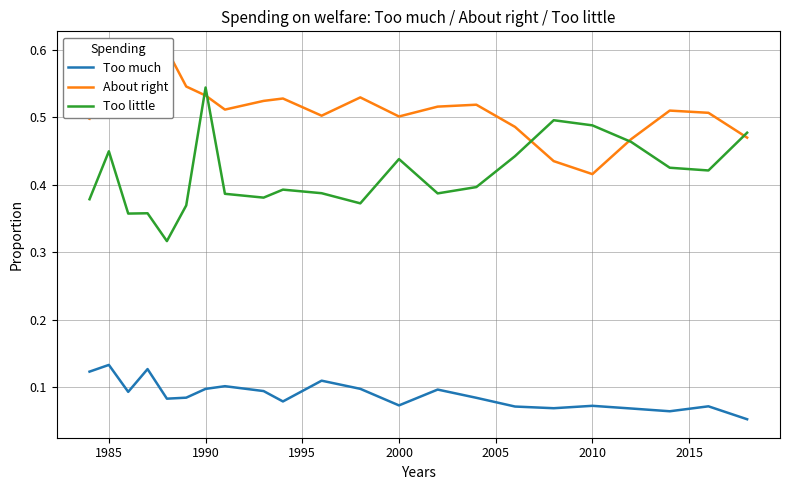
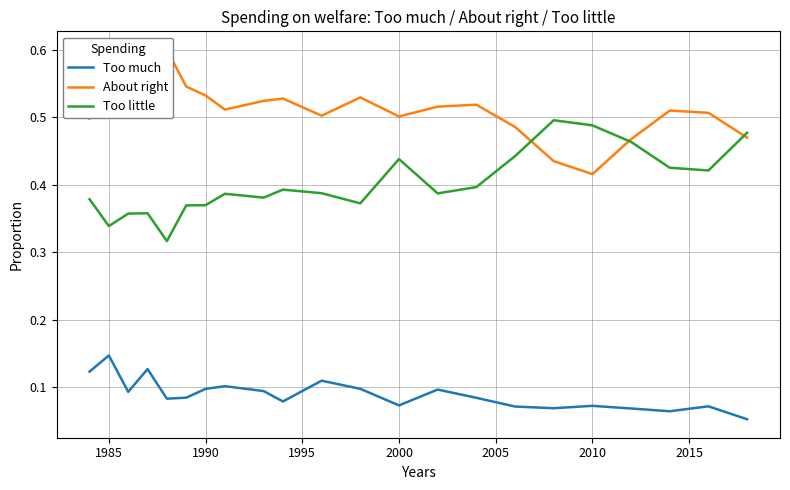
Too much, 1985: 0.13 -> 0.15
Too little, 1985: 0.45 -> 0.34
Too little, 1990: 0.54 -> 0.37
